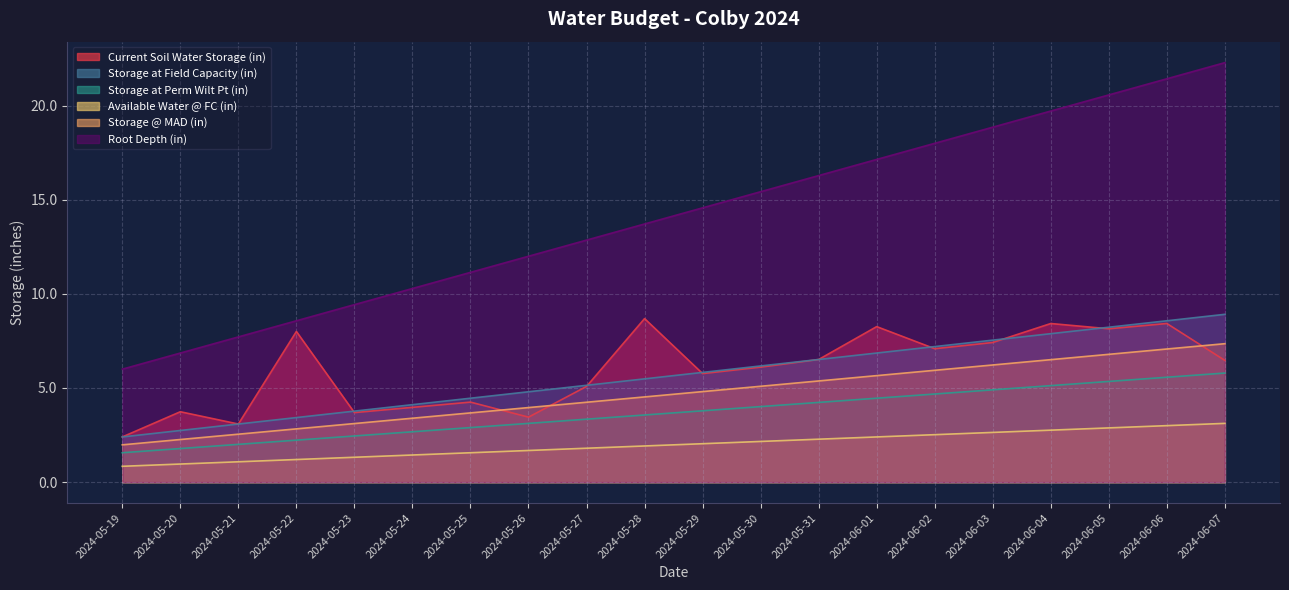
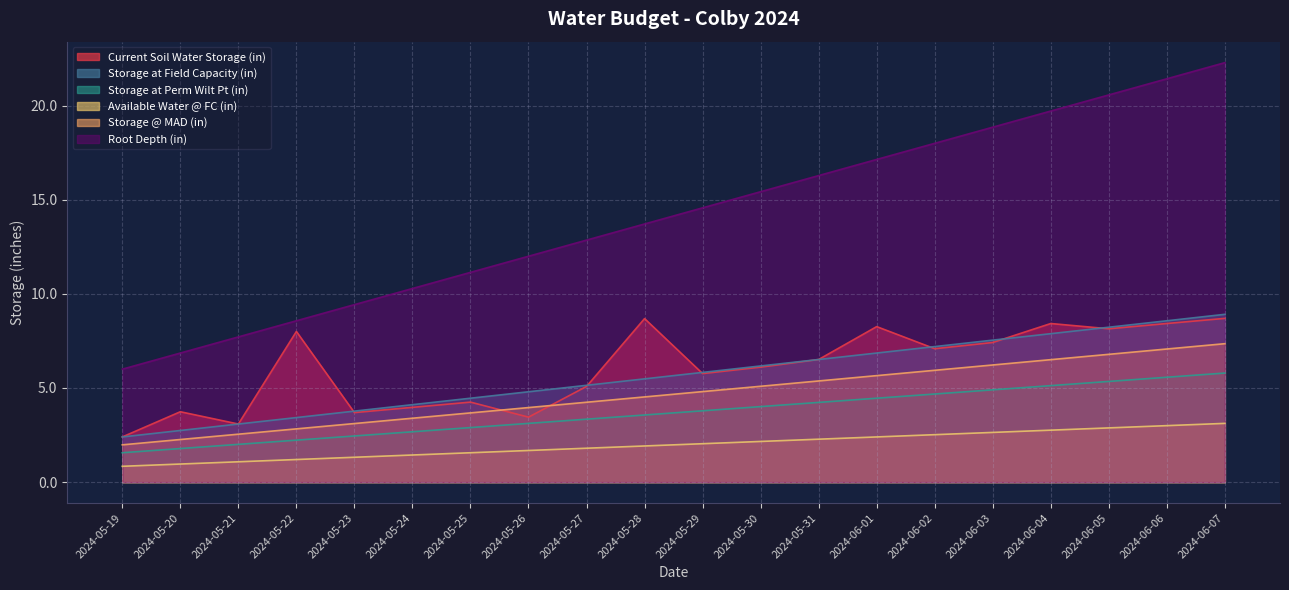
Current Soil Water Storage (in), 2024-06-07: 6.5 -> 8.7
